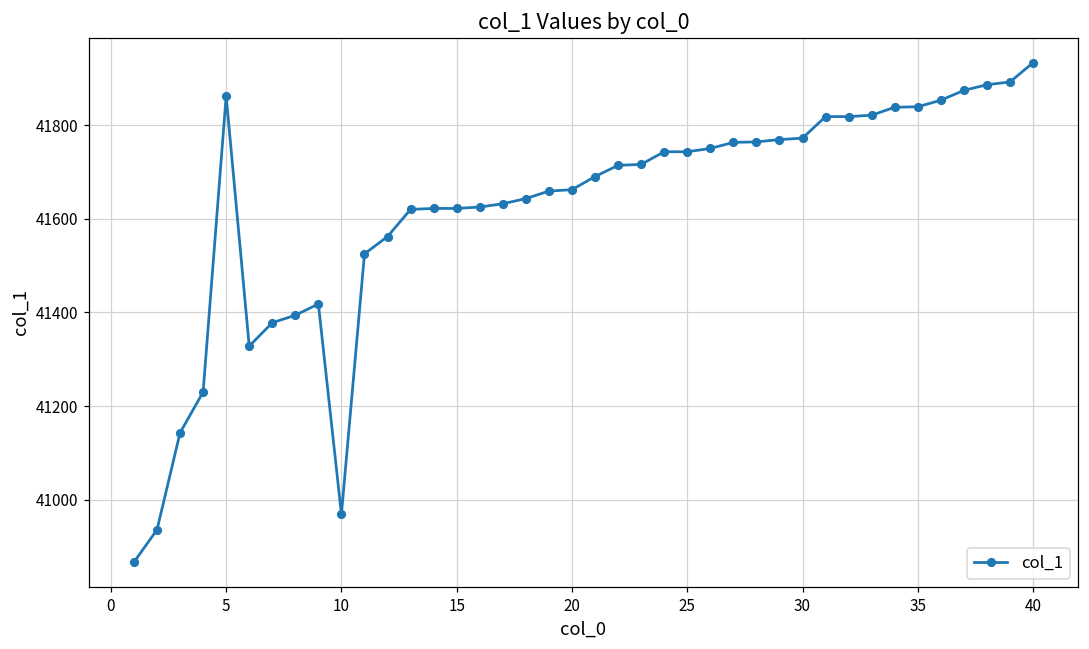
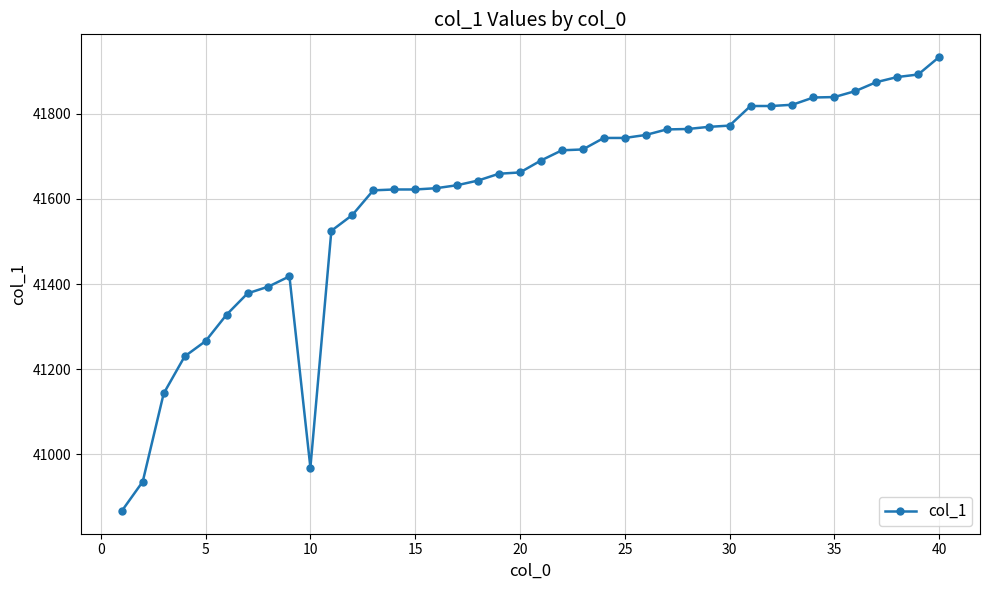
5: 41860 -> 41270
